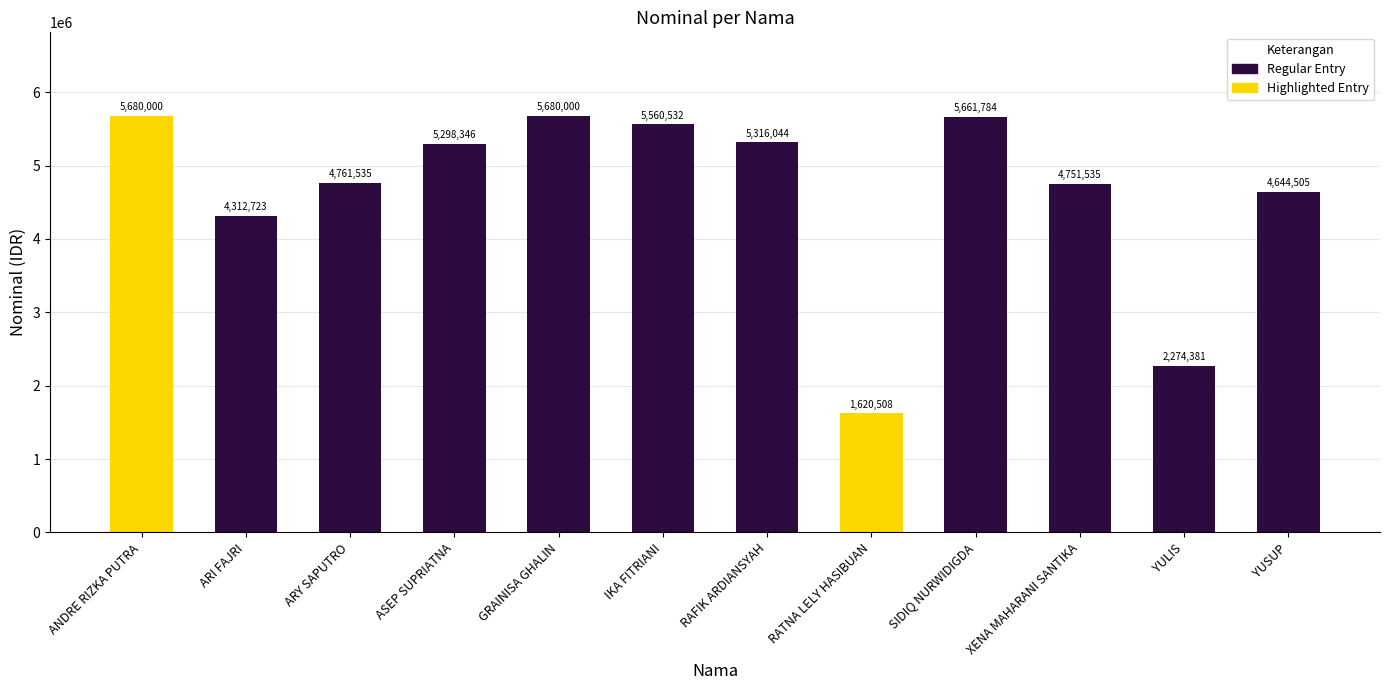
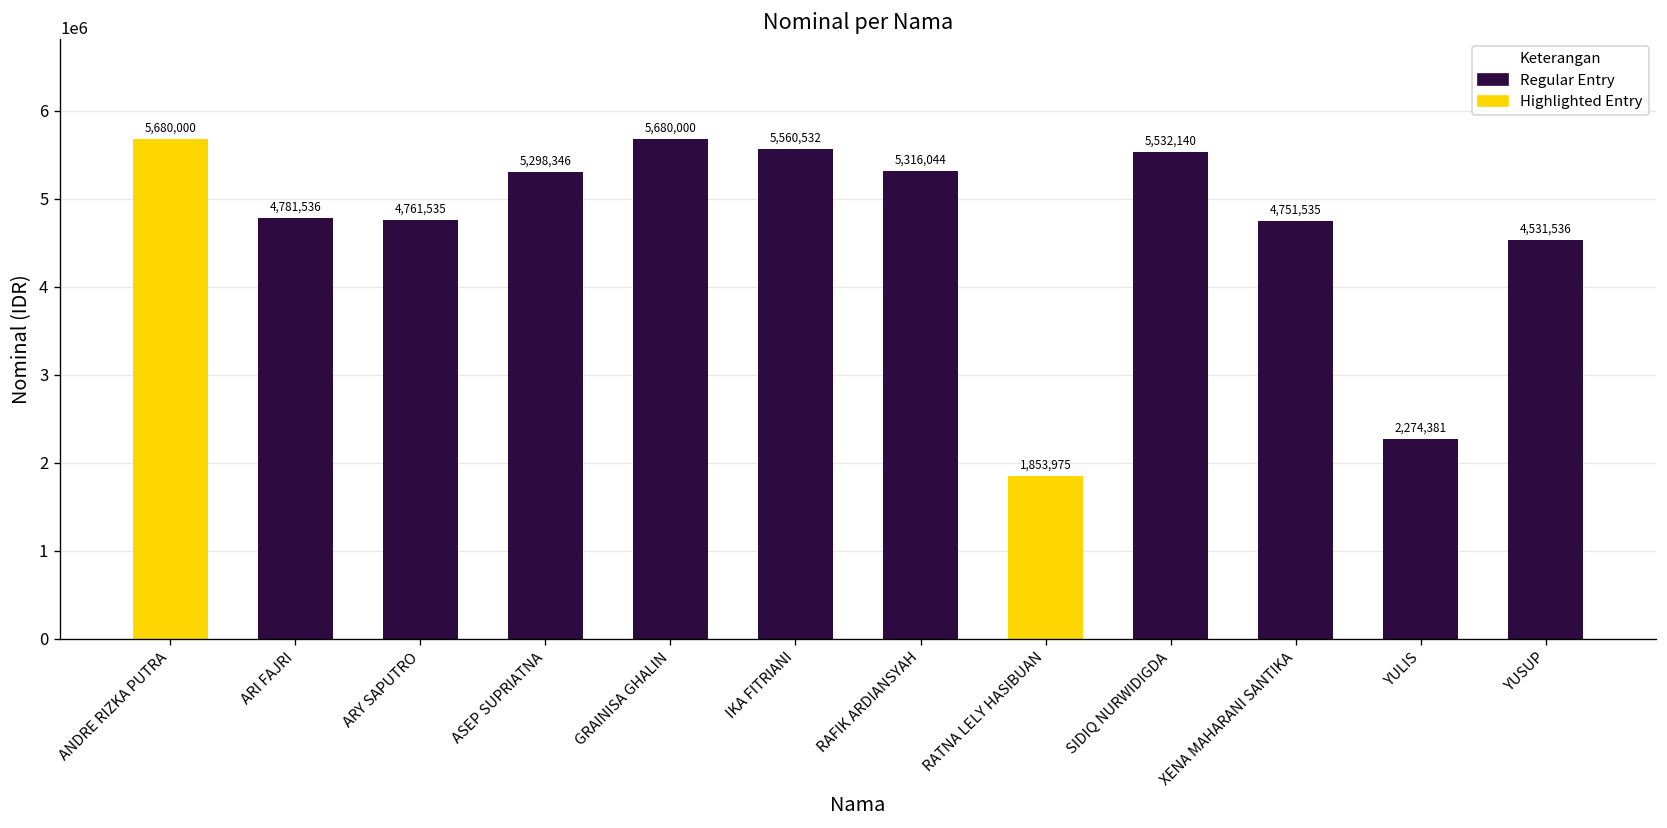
ARI FAJRI: 4,312,723 -> 4,781,536
RATNA LELY HASIBUAN: 1,620,508 -> 1,853,975
SIDIQ NURWIDIGDA: 5,661,784 -> 5,532,140
YUSUP: 4,644,505 -> 4,531,536
